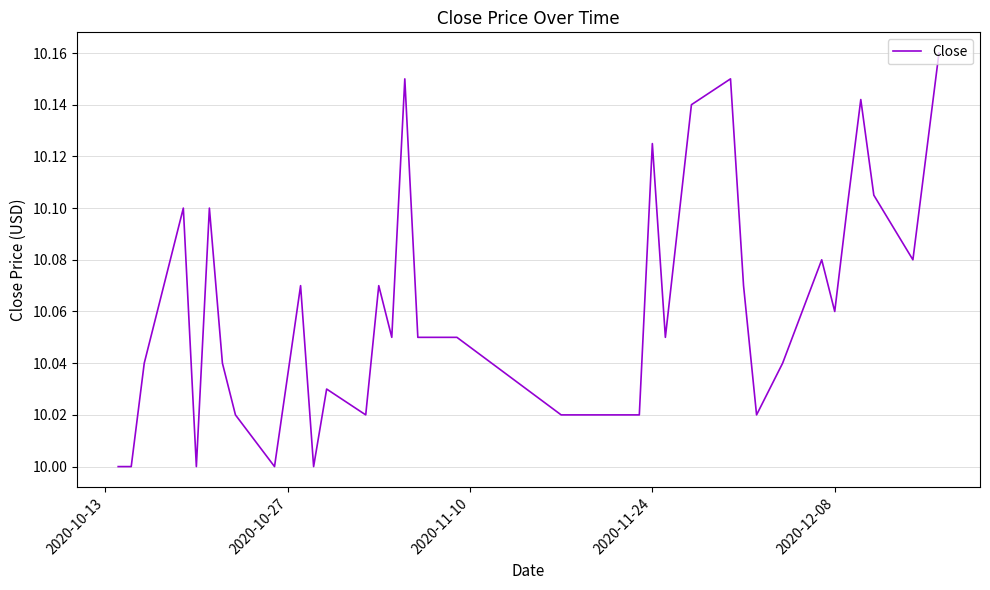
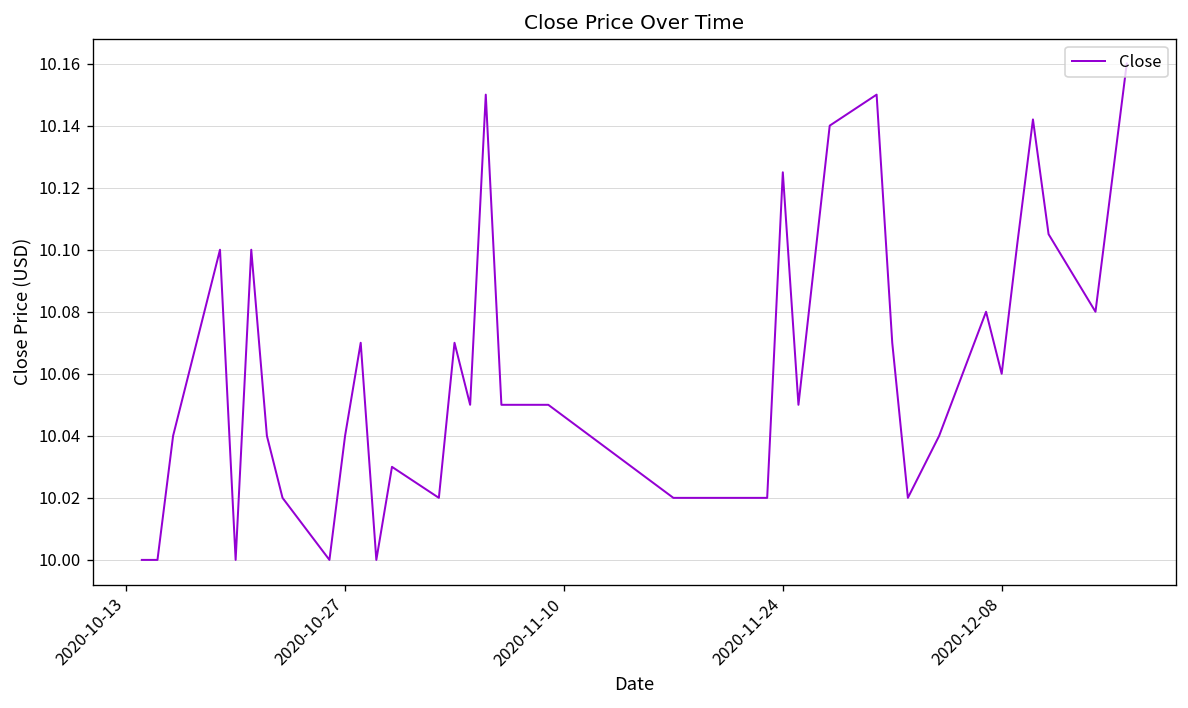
2020-10-27: 10.035 -> 10.040
